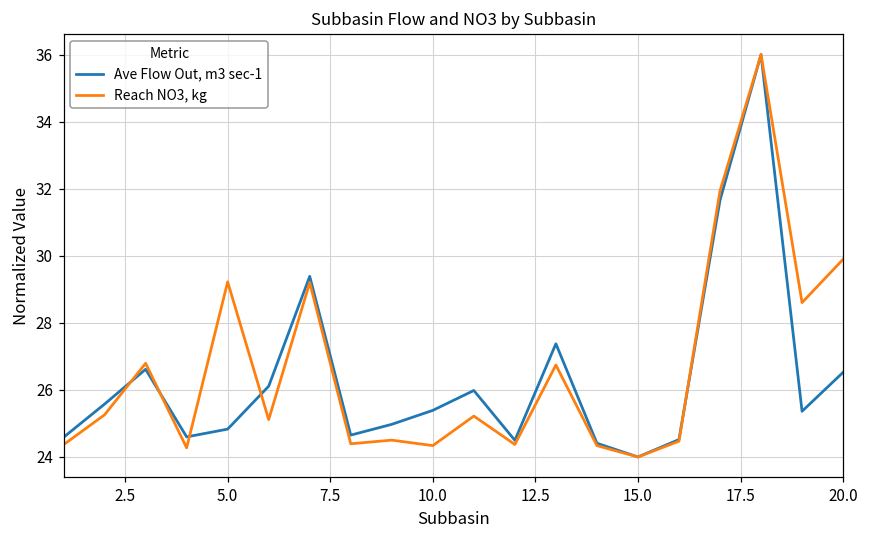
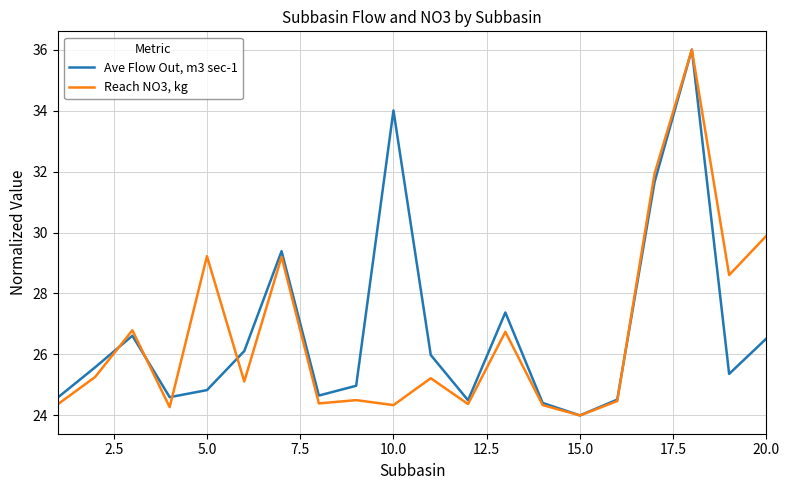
Ave Flow Out, m3 sec-1, 10.0: 25.4 -> 34.0
